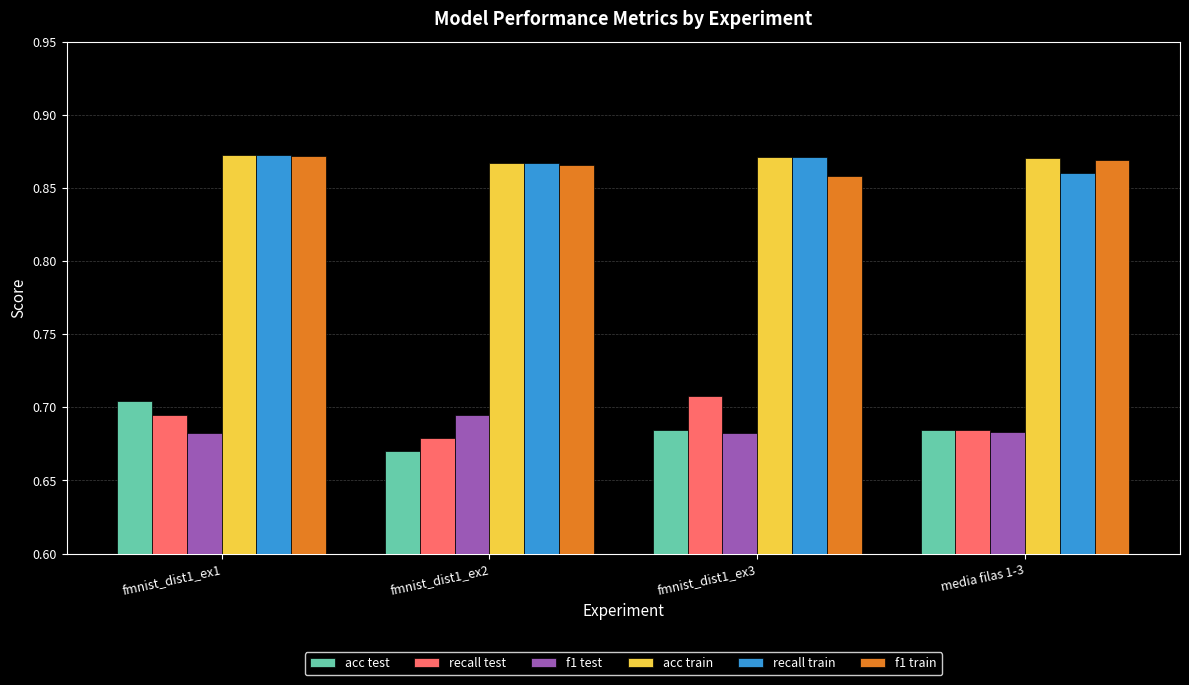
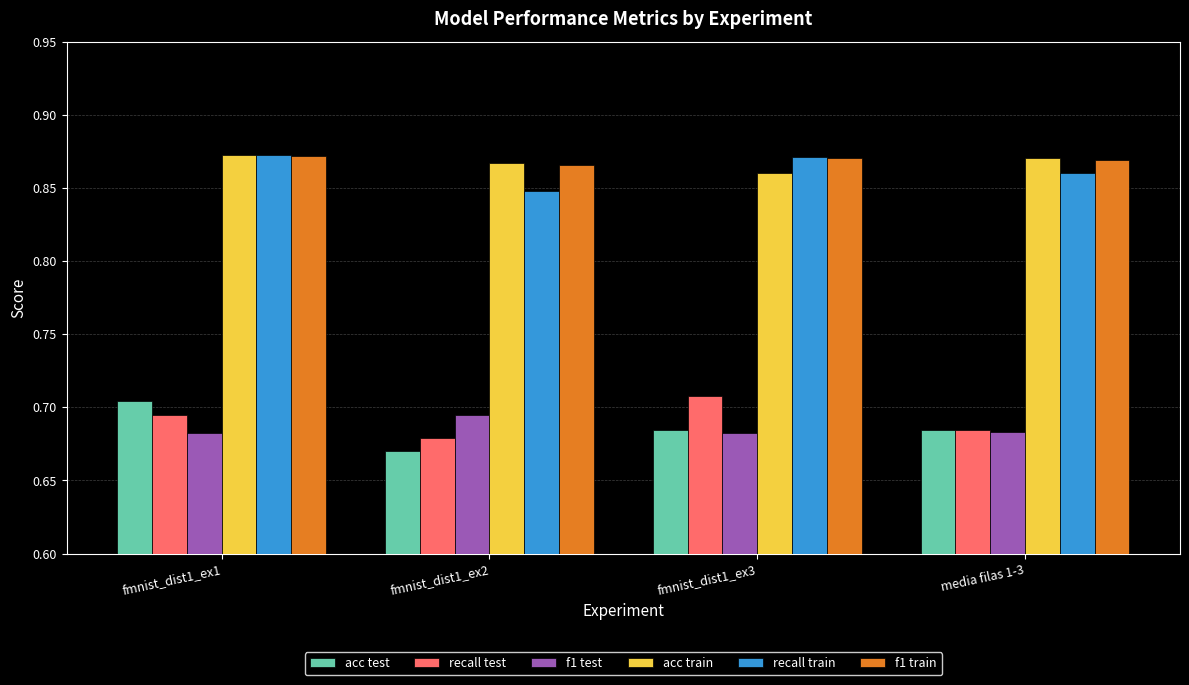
recall train, fmnist_dist1_ex2: 0.867 -> 0.848
acc train, fmnist_dist1_ex3: 0.871 -> 0.860
f1 train, fmnist_dist1_ex3: 0.858 -> 0.870
